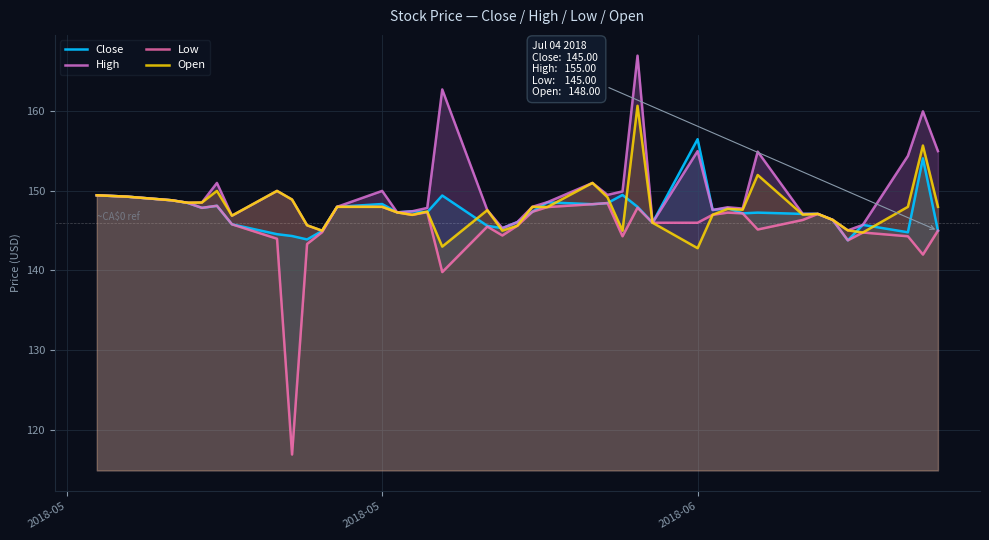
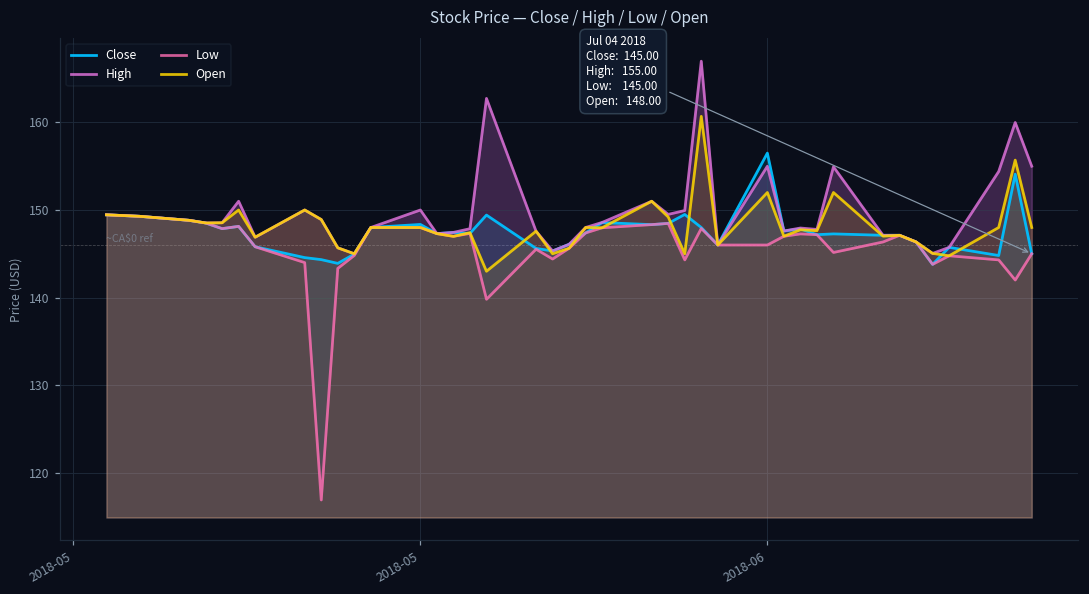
Open, 2018-06: 143 -> 152
